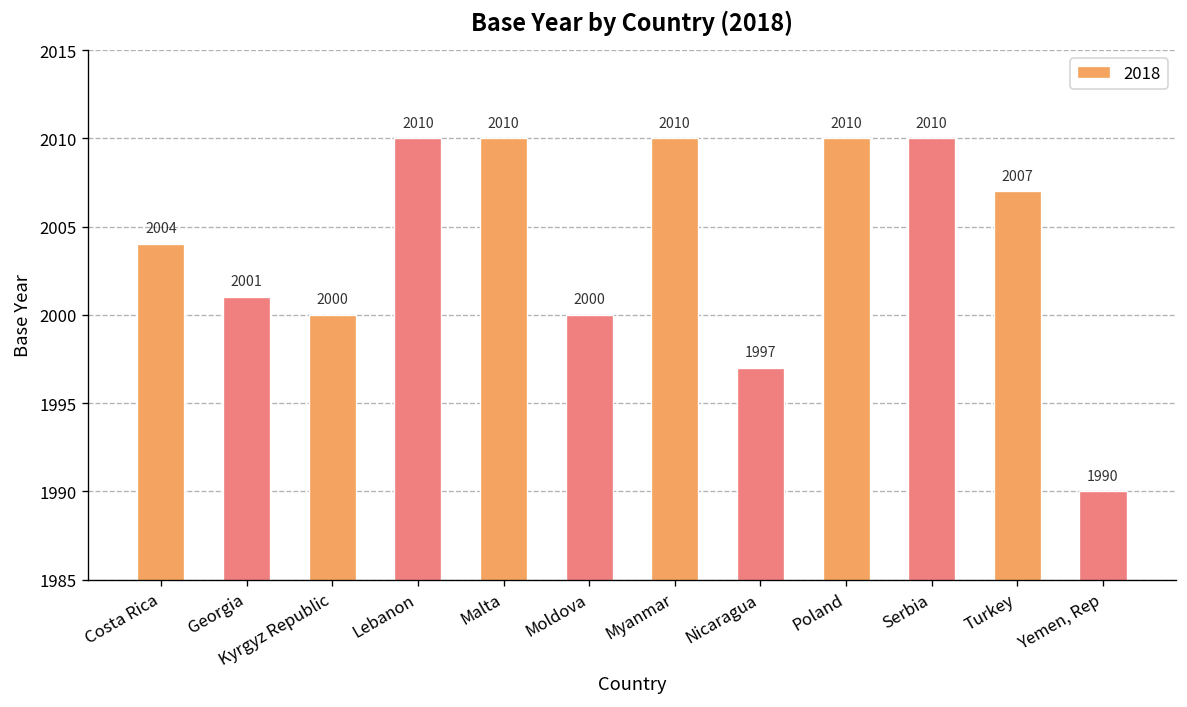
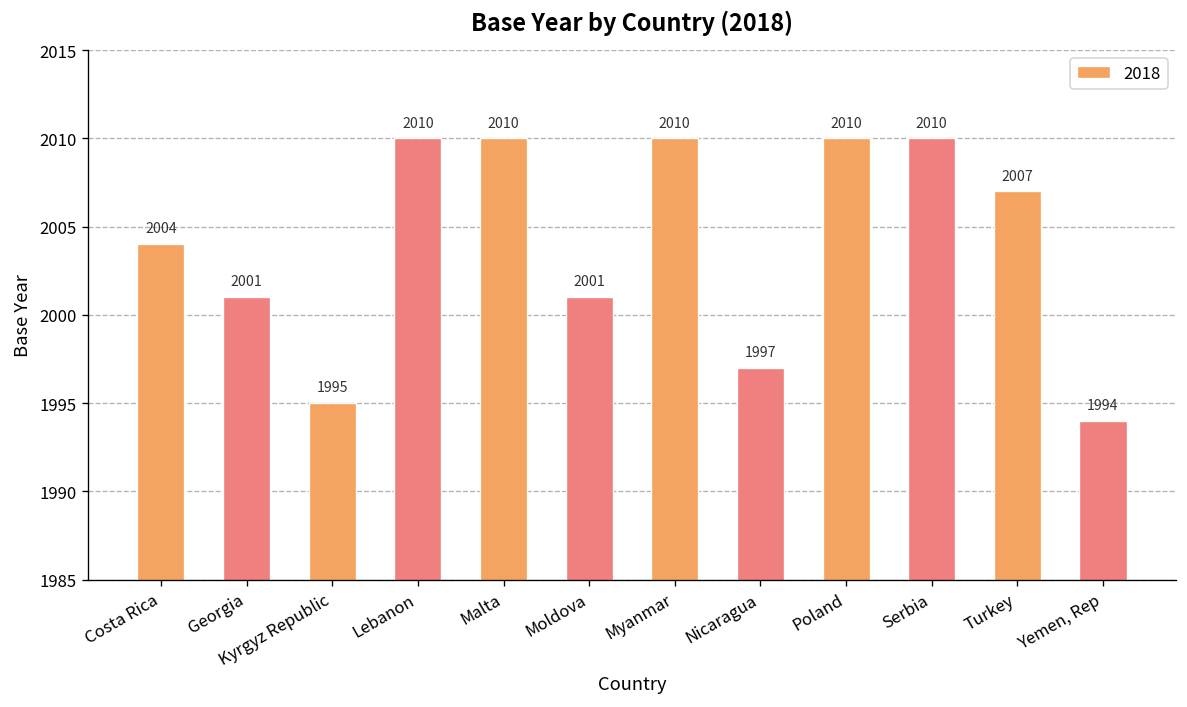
Kyrgyz Republic: 2000 -> 1995
Moldova: 2000 -> 2001
Yemen, Rep: 1990 -> 1994
